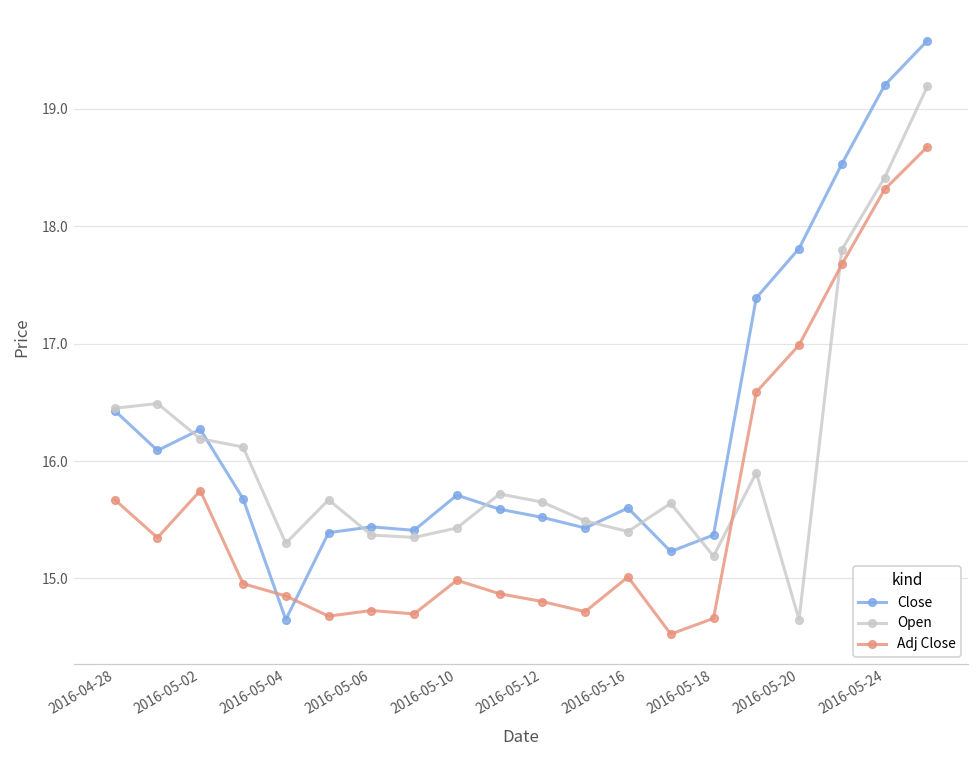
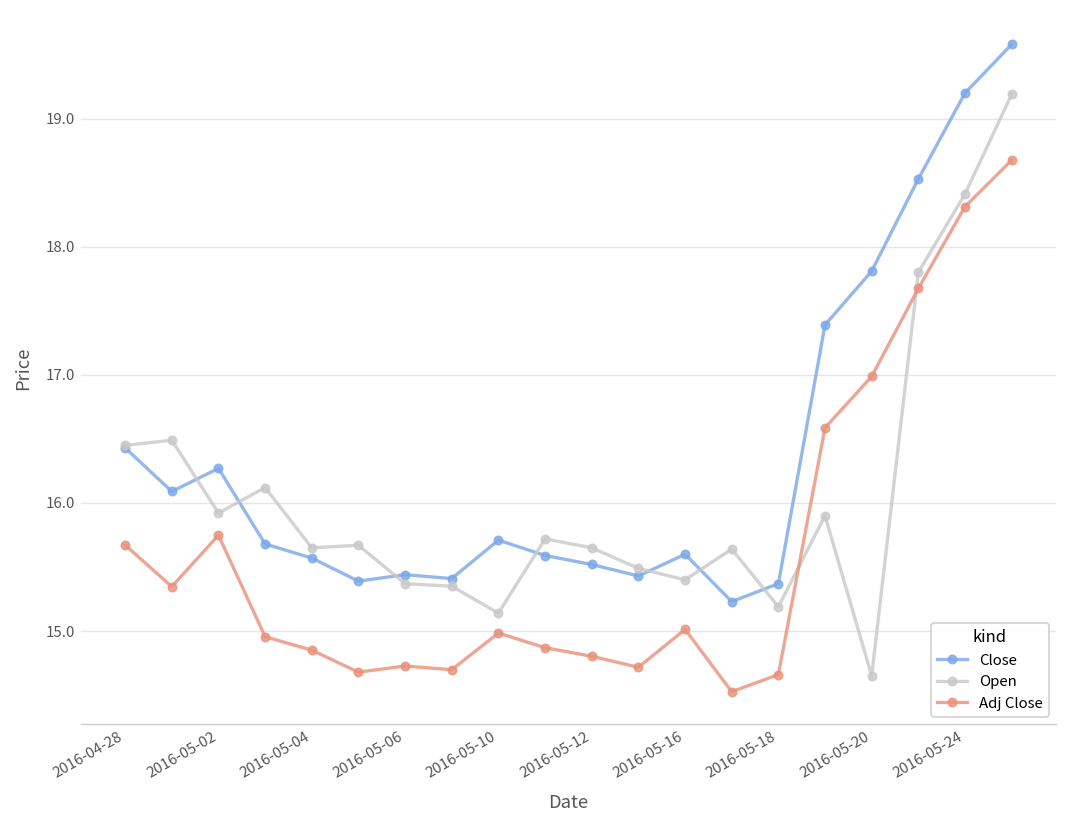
Open, 2016-05-02: 16.19 -> 15.92
Close, 2016-05-04: 14.65 -> 15.57
Open, 2016-05-04: 15.30 -> 15.65
Open, 2016-05-10: 15.43 -> 15.14
